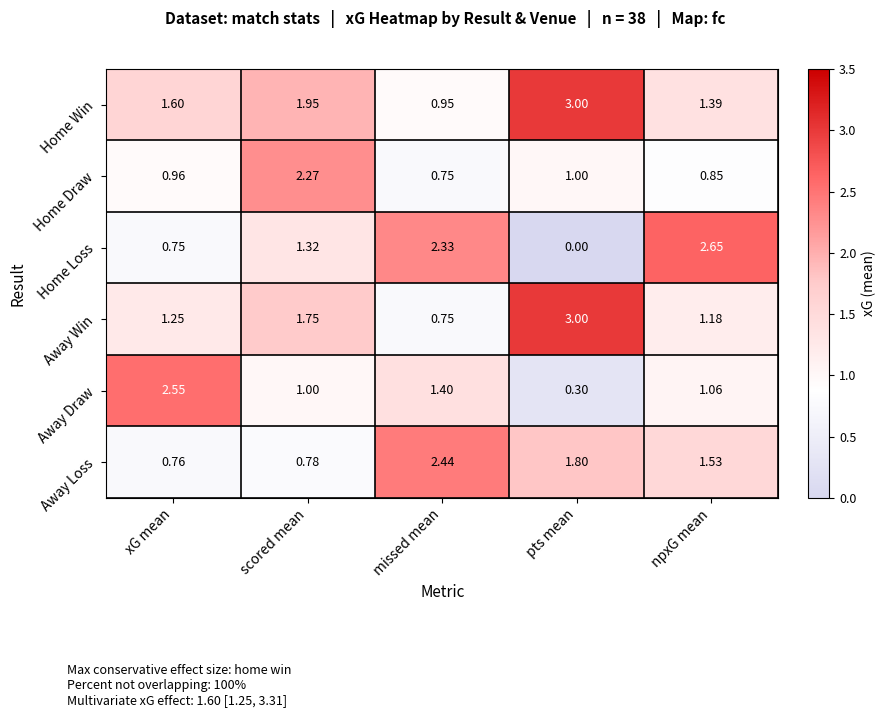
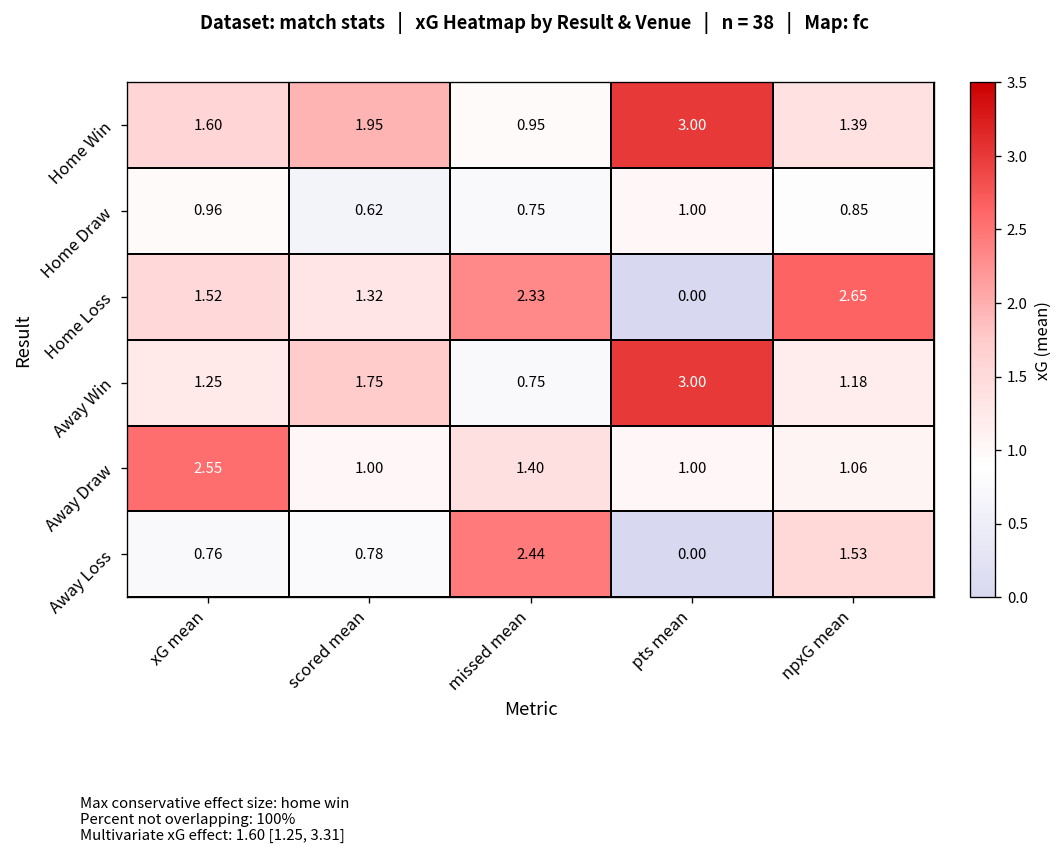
Home Draw, scored mean: 2.27 -> 0.62
Home Loss, xG mean: 0.75 -> 1.52
Away Draw, pts mean: 0.30 -> 1.00
Away Loss, pts mean: 1.80 -> 0.00
